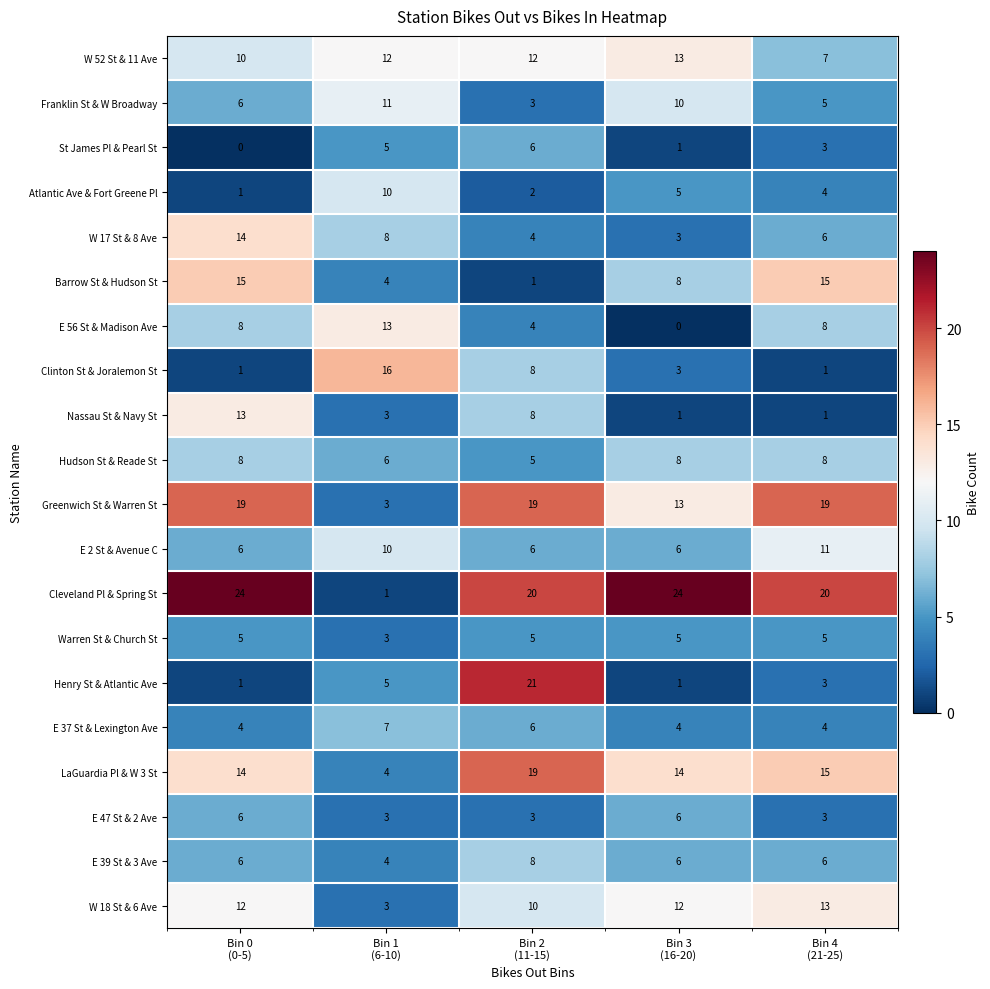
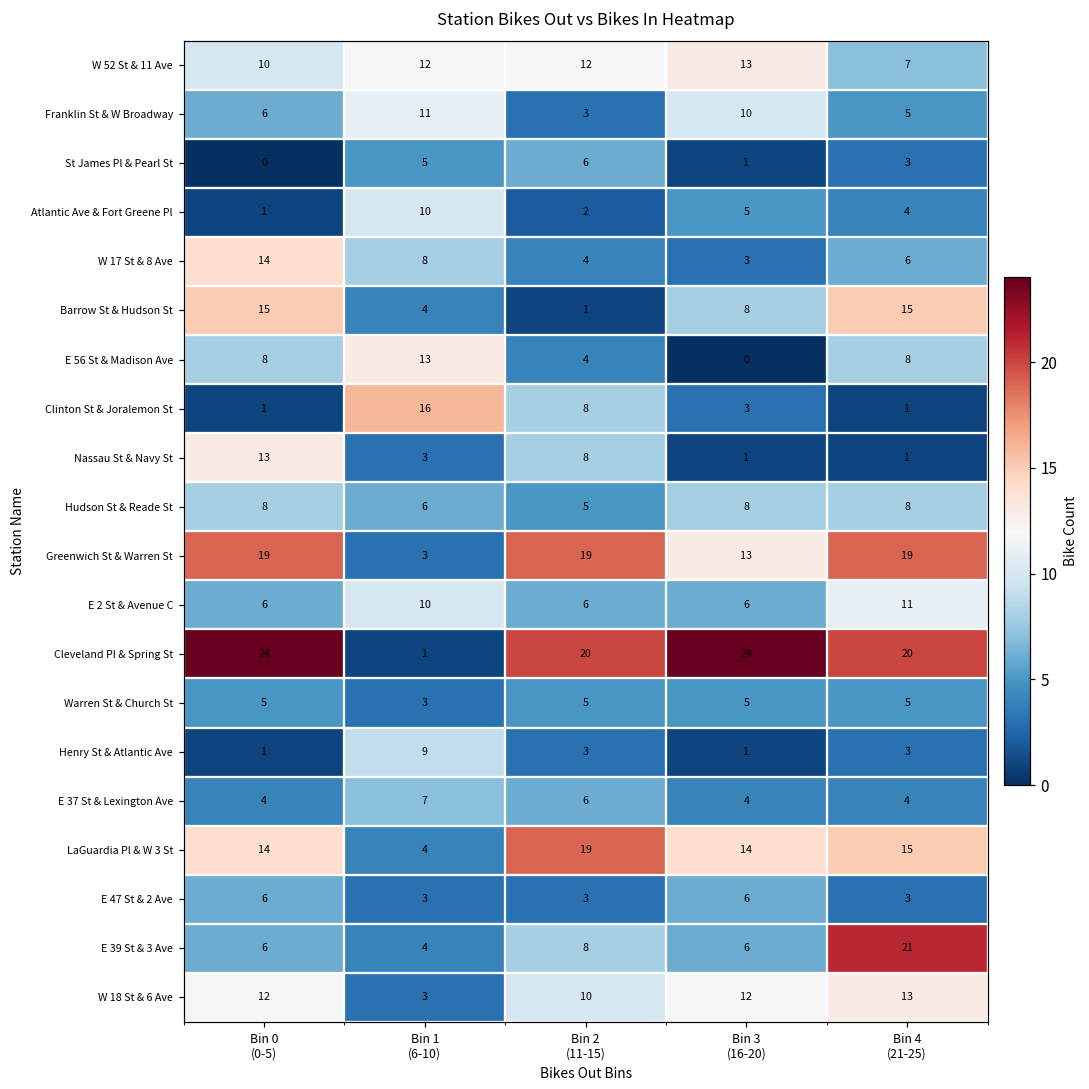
Henry St & Atlantic Ave, Bin 1 (6-10): 5 -> 9
Henry St & Atlantic Ave, Bin 2 (11-15): 21 -> 3
E 39 St & 3 Ave, Bin 4 (21-25): 6 -> 21
